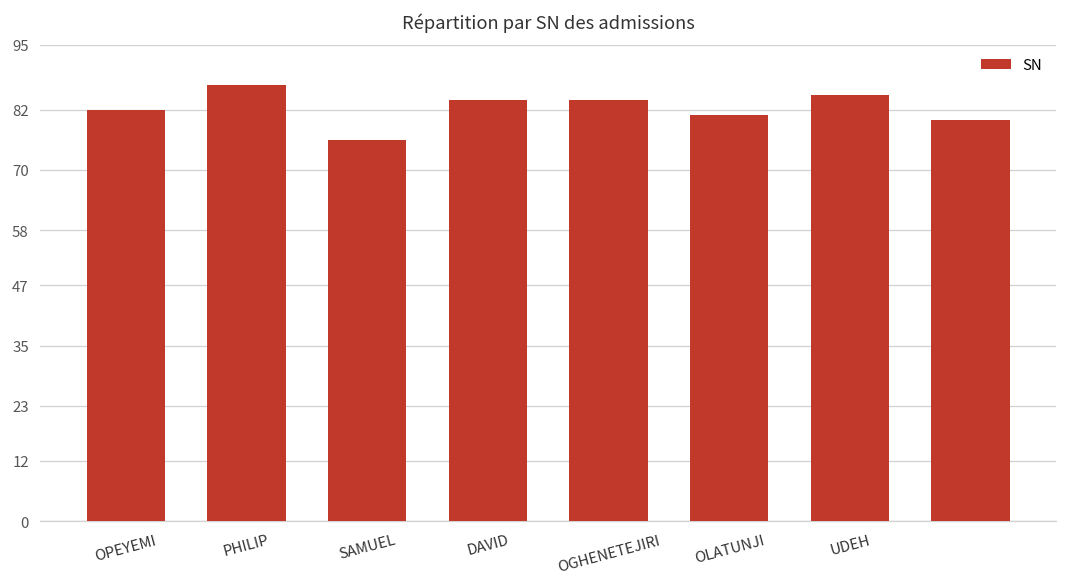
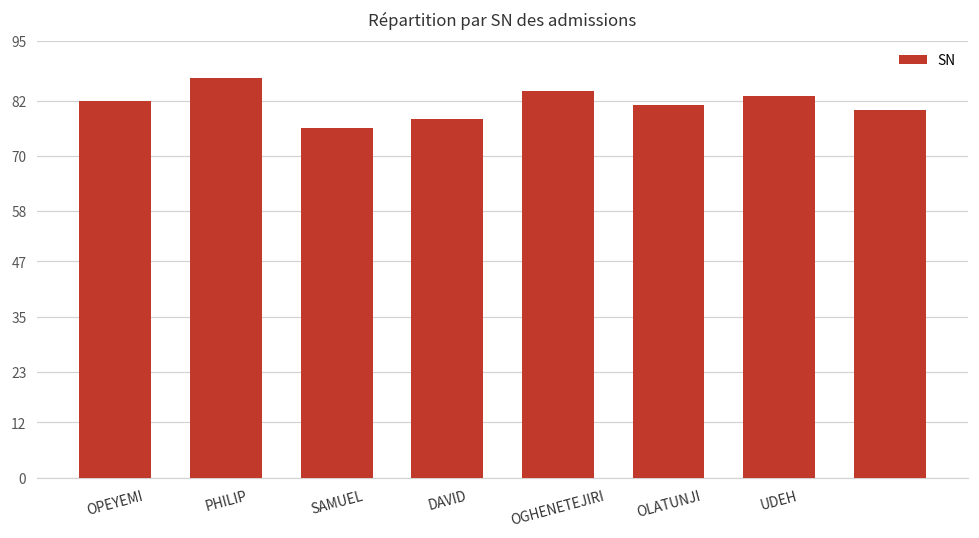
DAVID: 84 -> 78
UDEH: 85 -> 83
